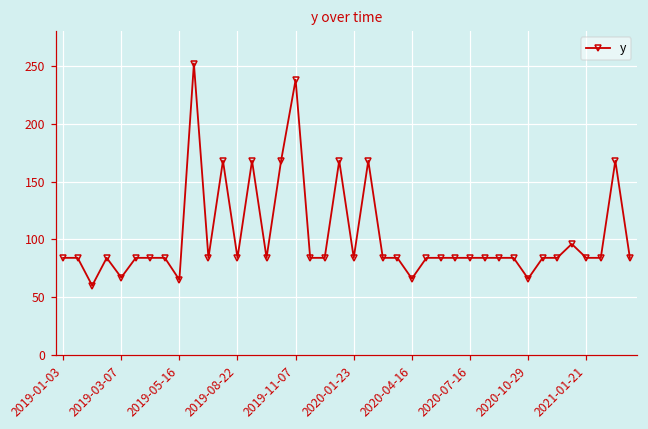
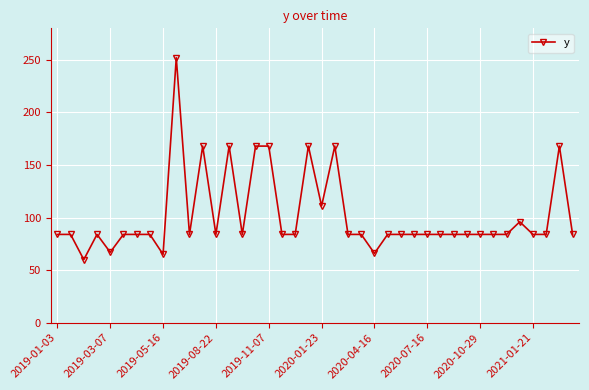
2019-11-07: 238 -> 168
2020-01-23: 84 -> 111
2020-10-29: 66 -> 84
